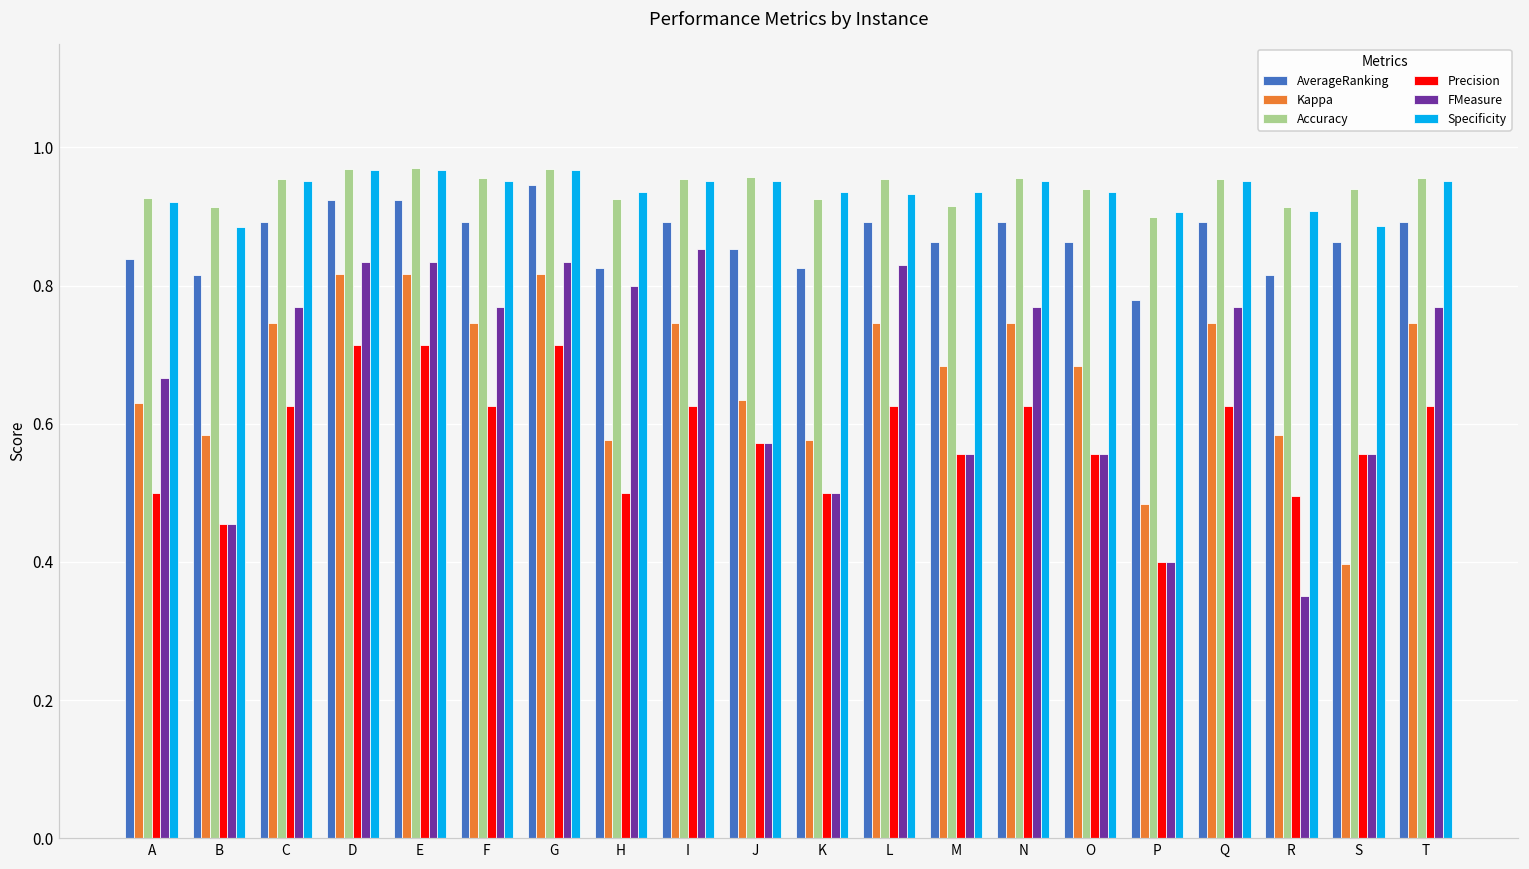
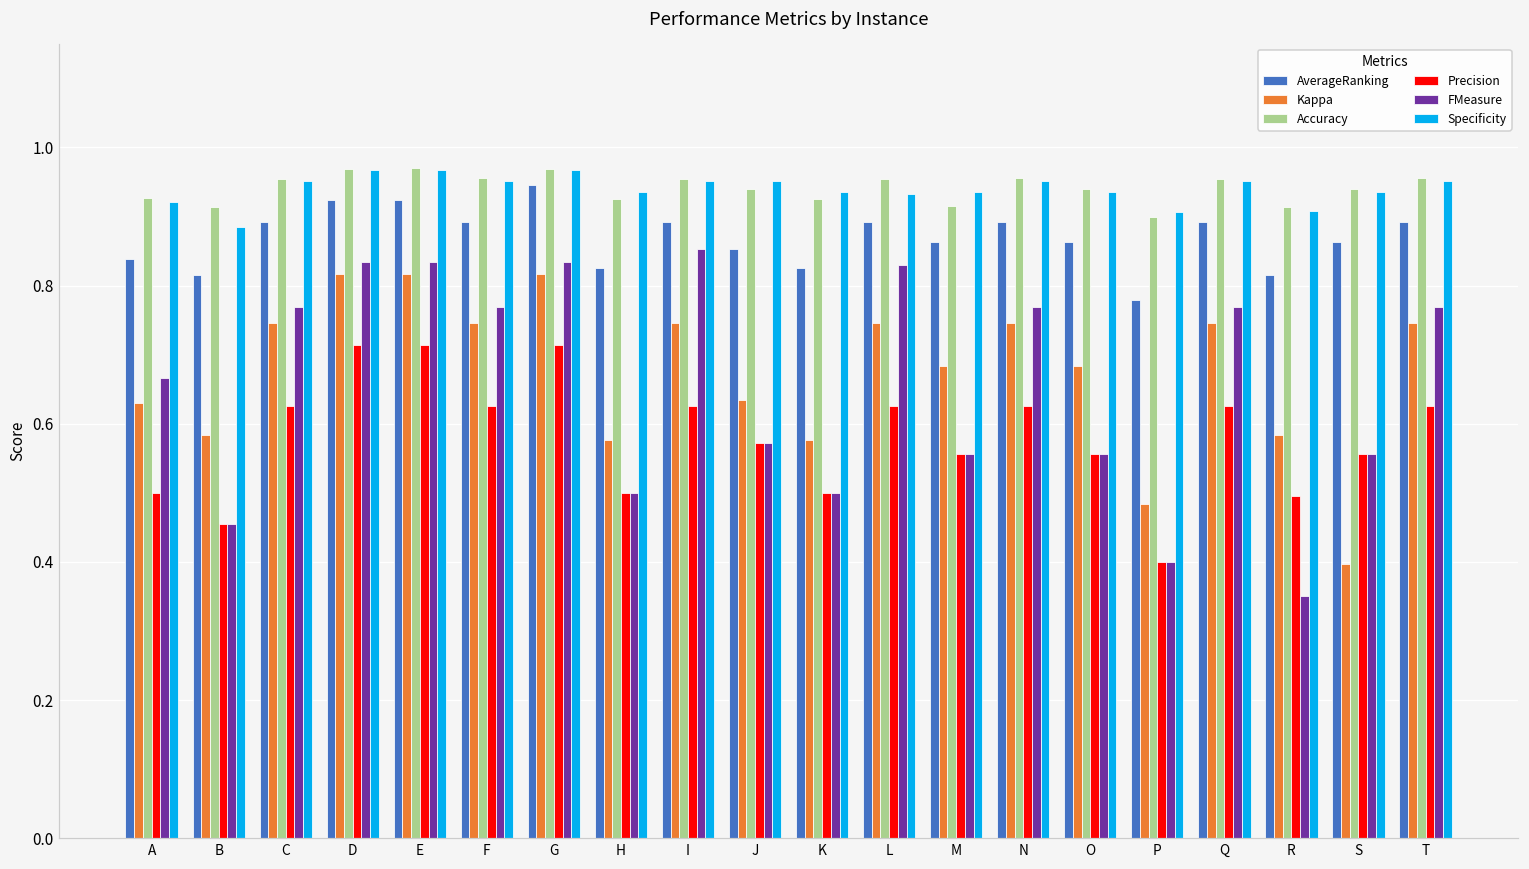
FMeasure, H: 0.8 -> 0.5
Accuracy, J: 0.96 -> 0.94
Specificity, S: 0.89 -> 0.94
